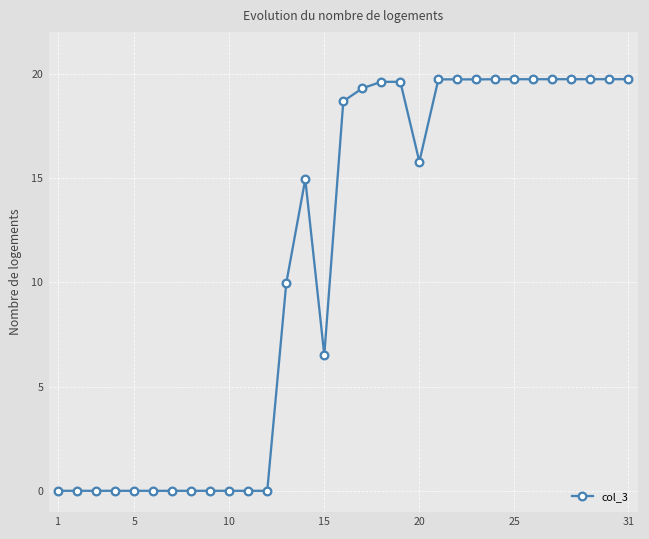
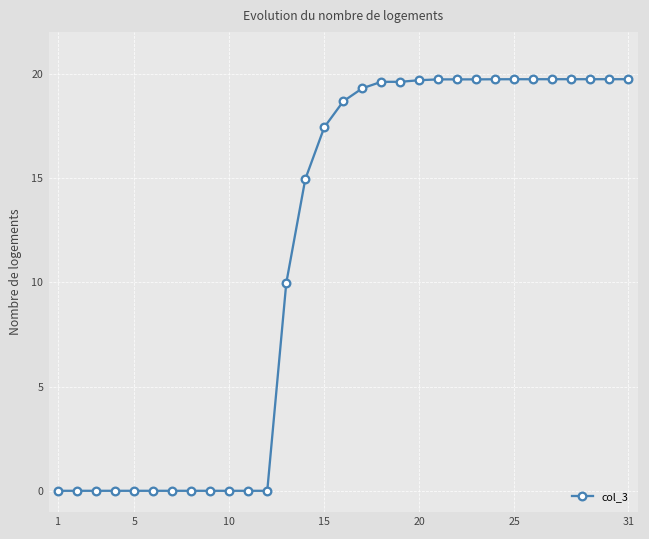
15: 6.5 -> 17.4
20: 15.8 -> 19.7
